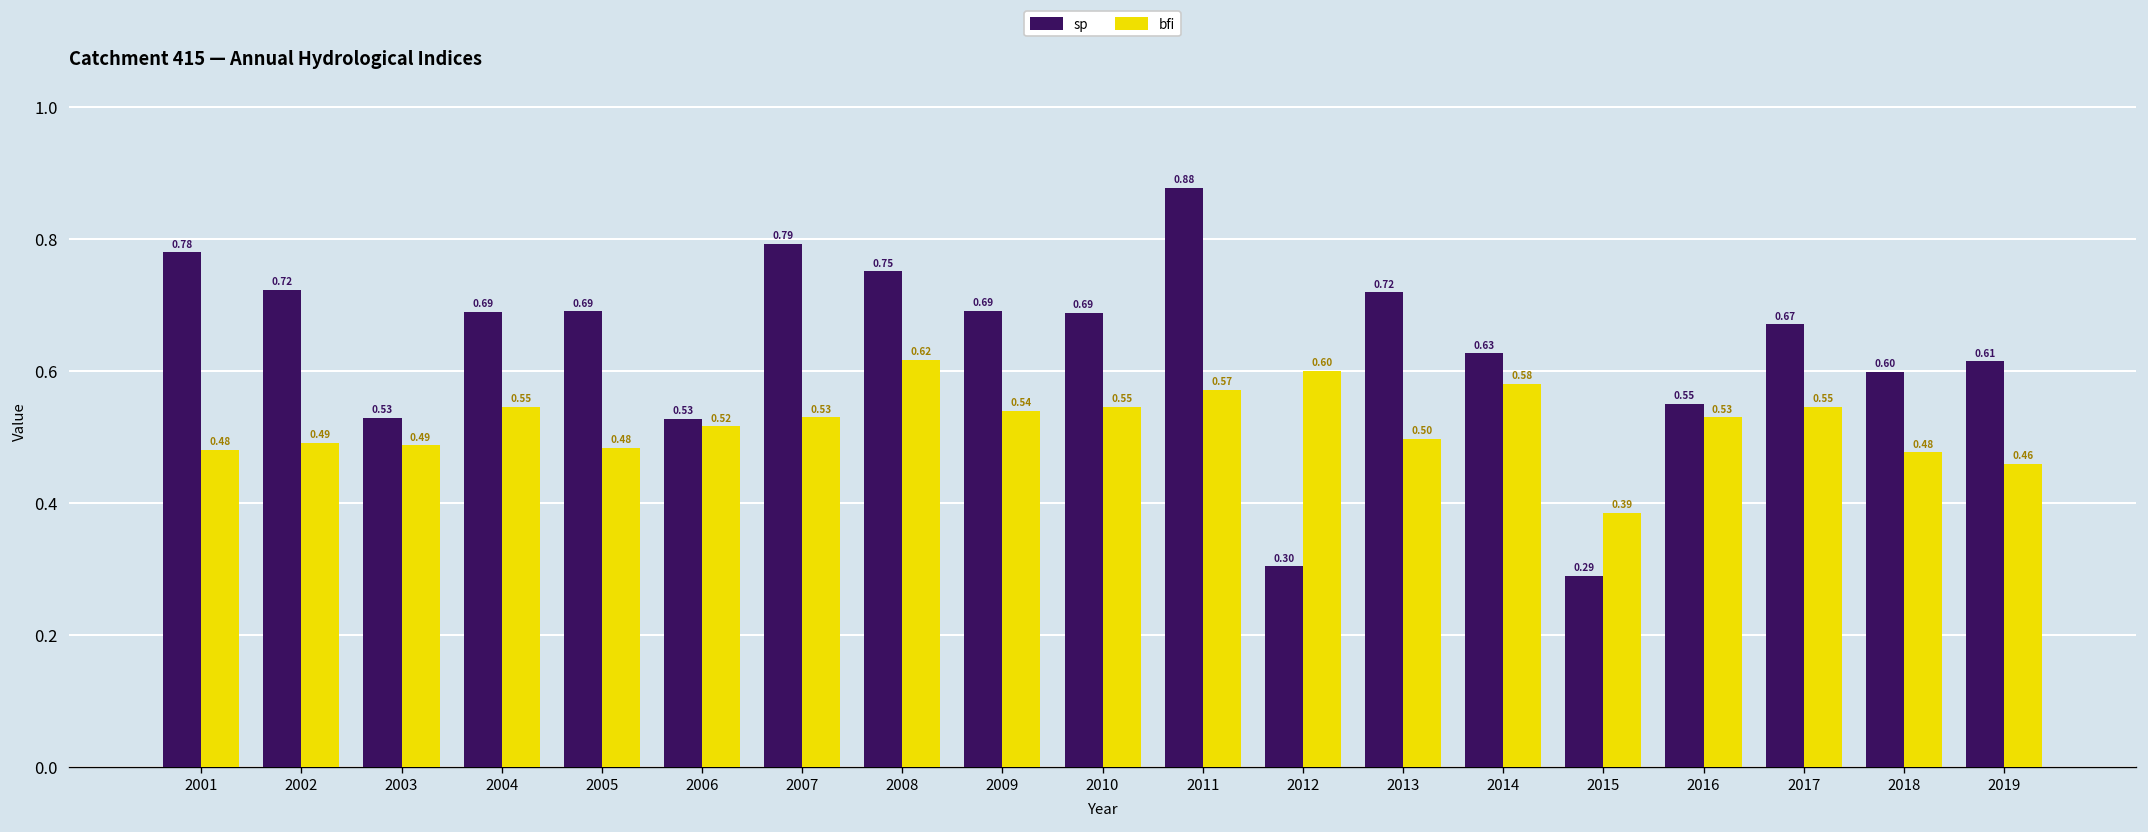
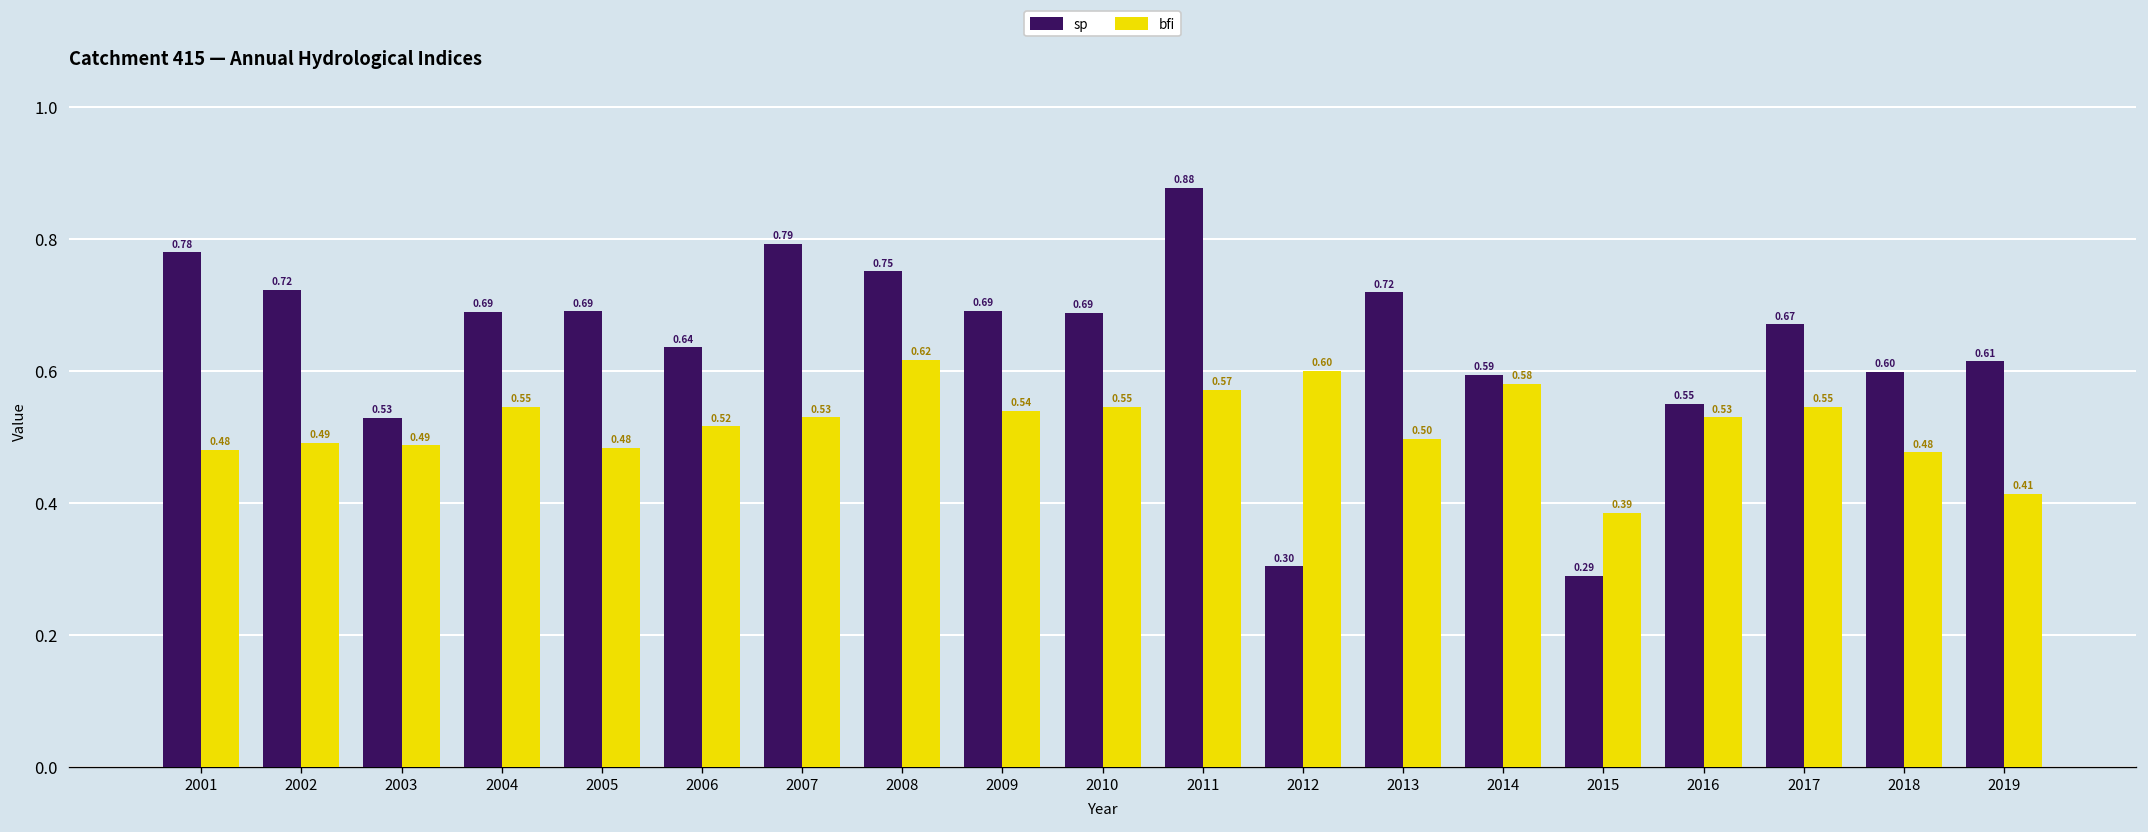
sp, 2006: 0.53 -> 0.64
sp, 2014: 0.63 -> 0.59
bfi, 2019: 0.46 -> 0.41
